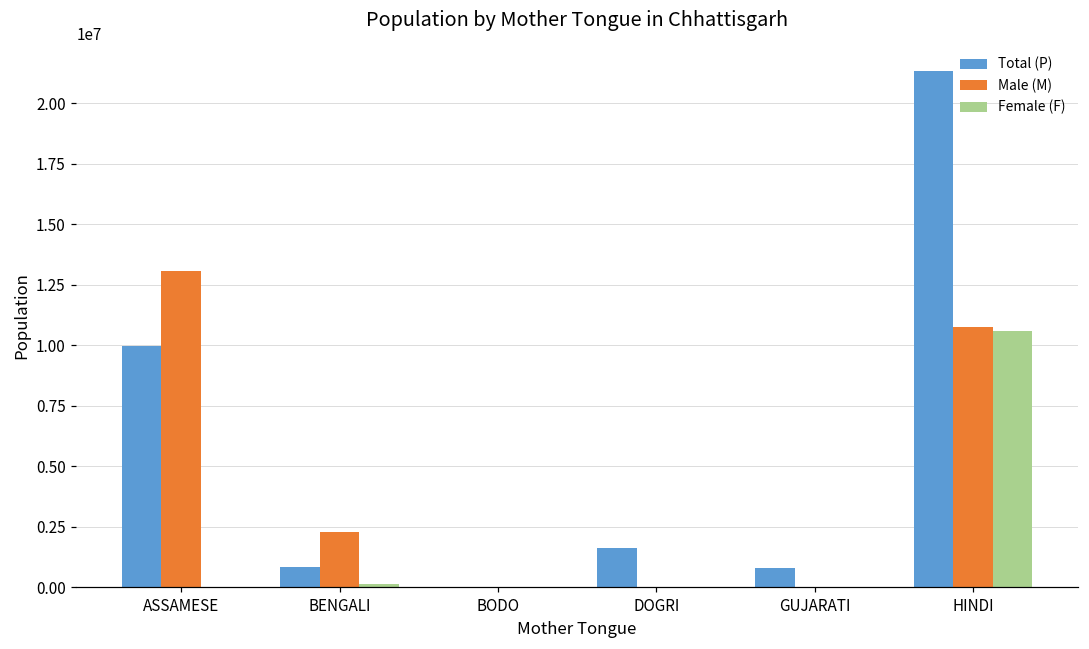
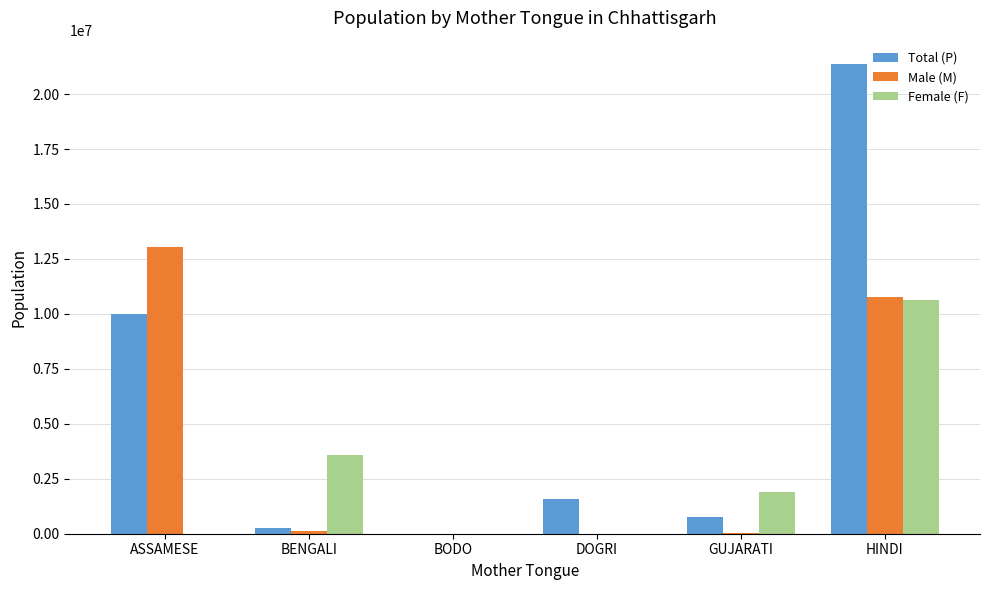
Total (P), BENGALI: 900000 -> 200000
Male (M), BENGALI: 2300000 -> 100000
Female (F), BENGALI: 100000 -> 3600000
Female (F), GUJARATI: 0 -> 1900000
